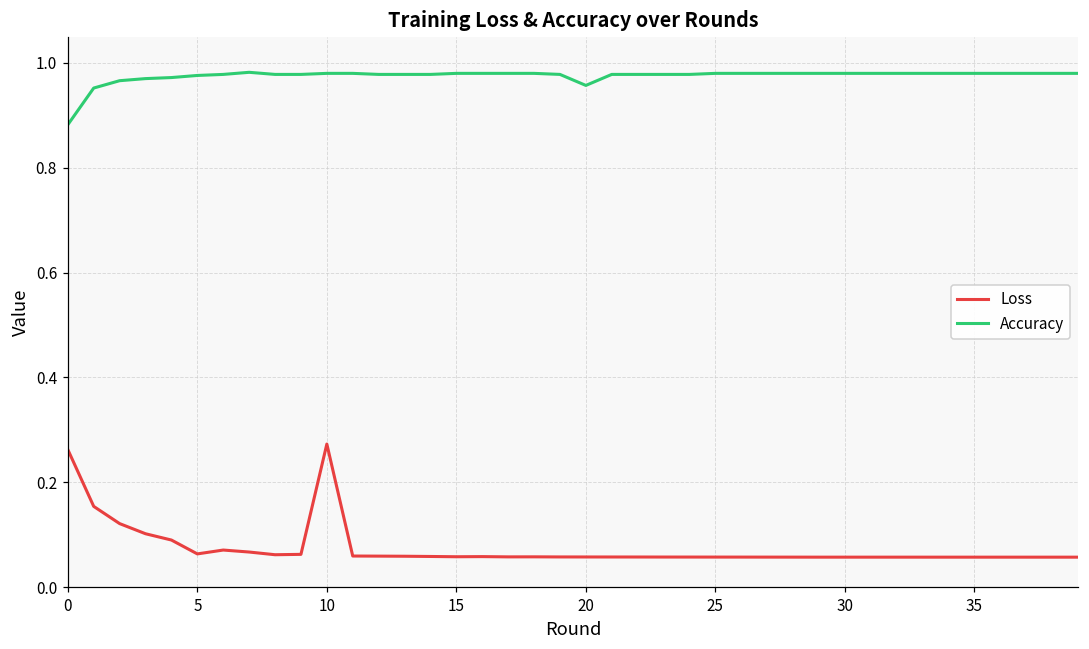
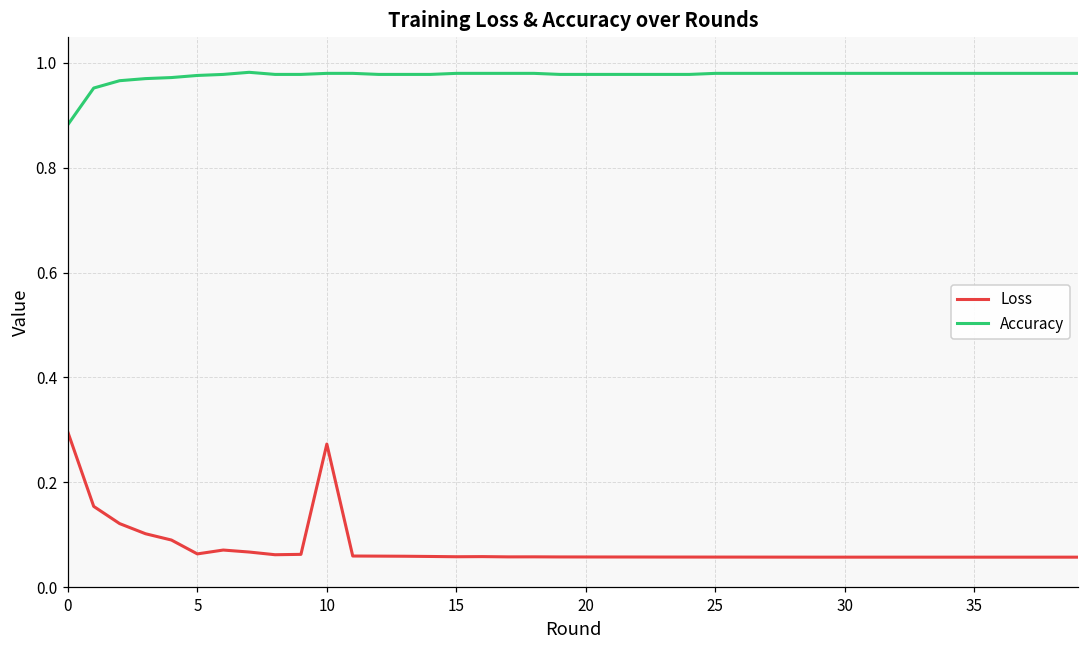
Loss, 0: 0.26 -> 0.30
Accuracy, 20: 0.96 -> 0.98
